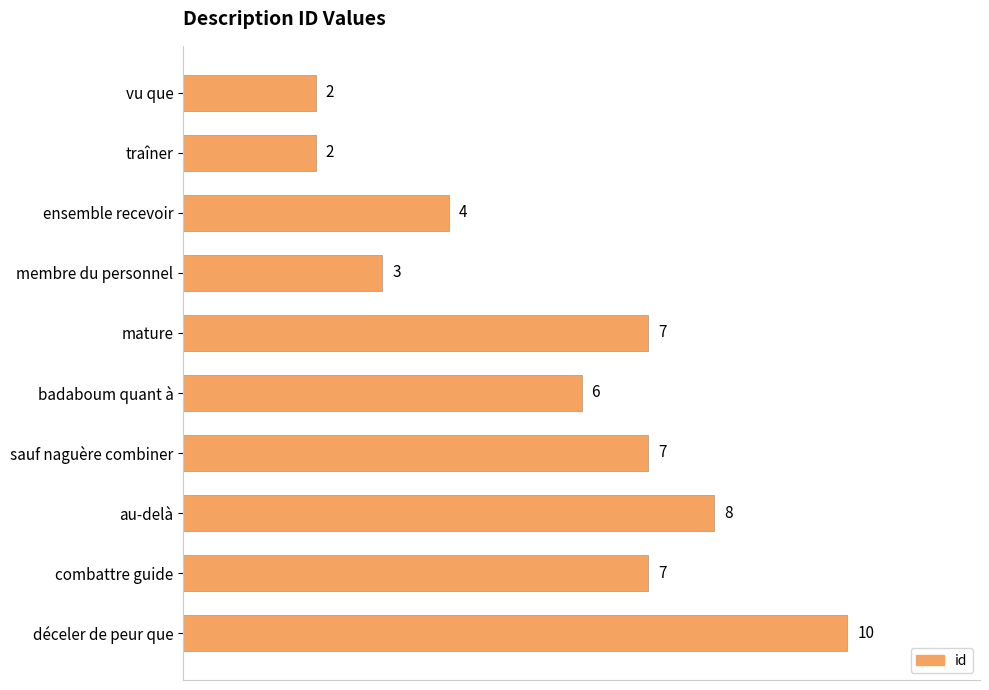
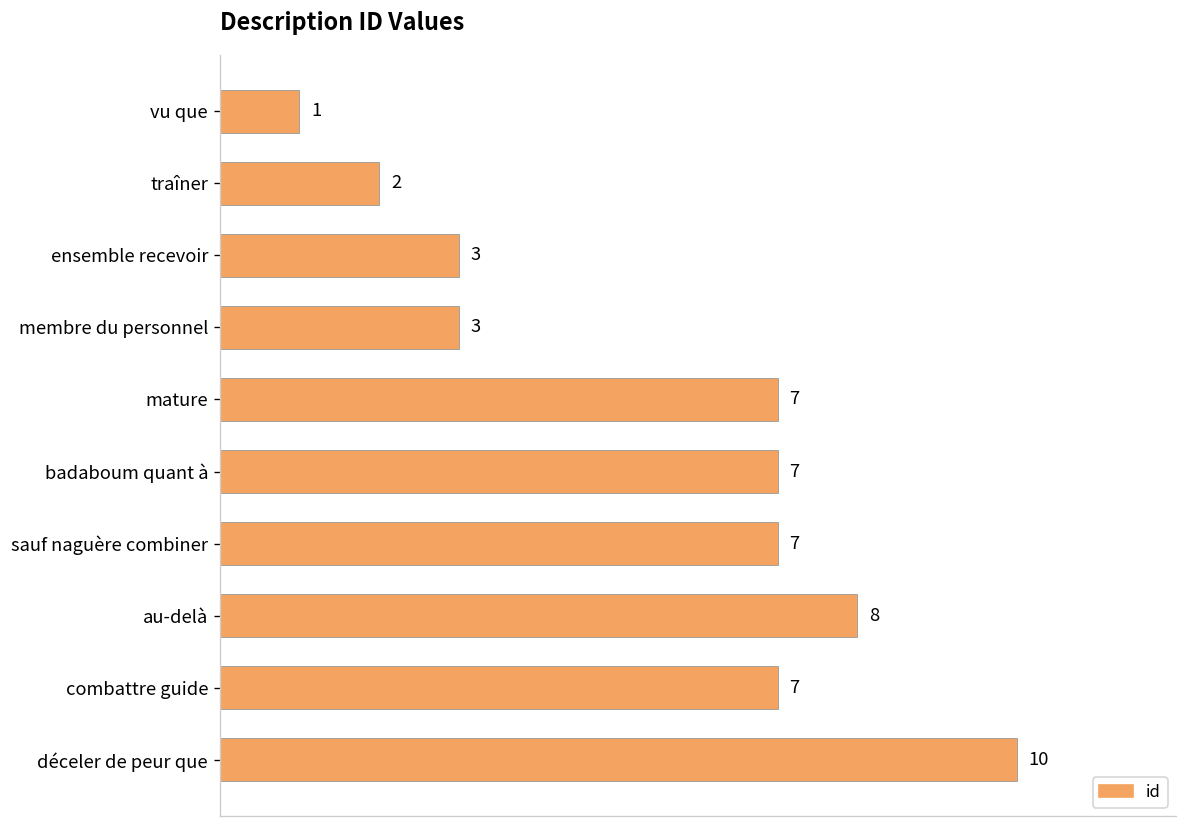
vu que: 2 -> 1
ensemble recevoir: 4 -> 3
badaboum quant à: 6 -> 7
